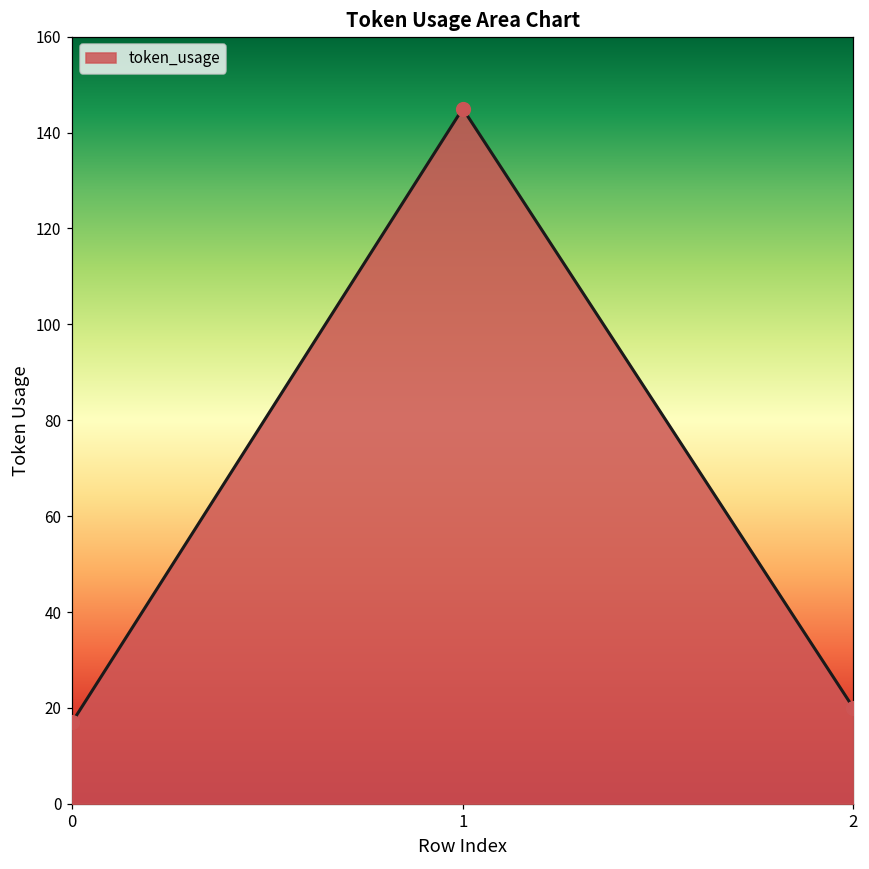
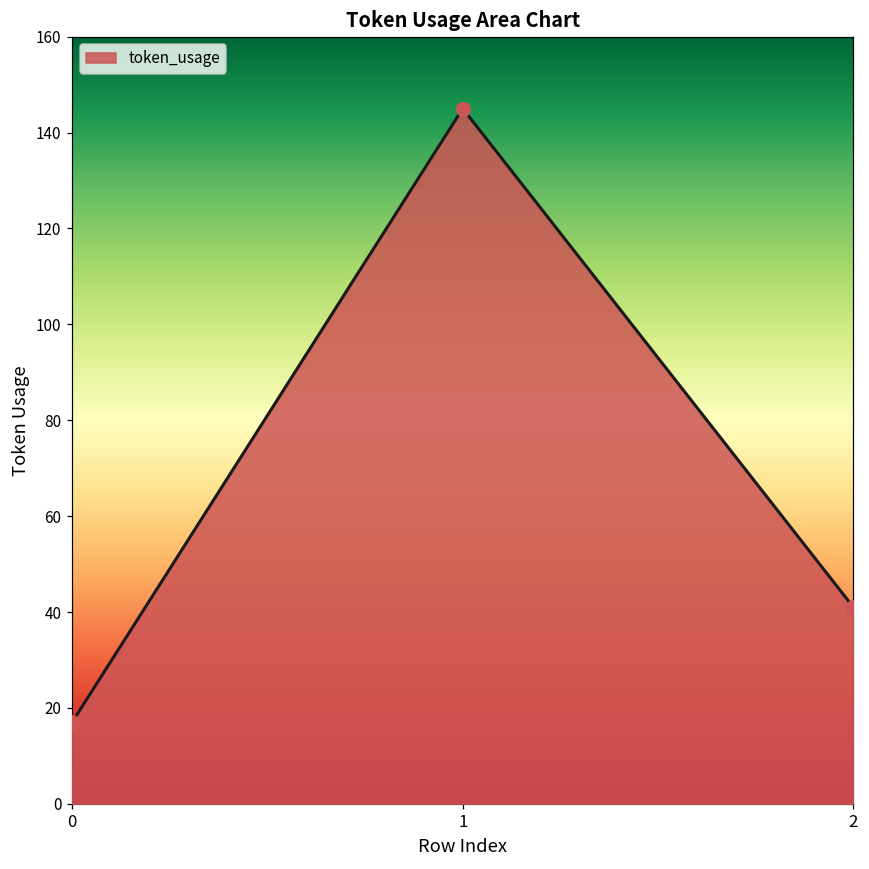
2: 20 -> 41
